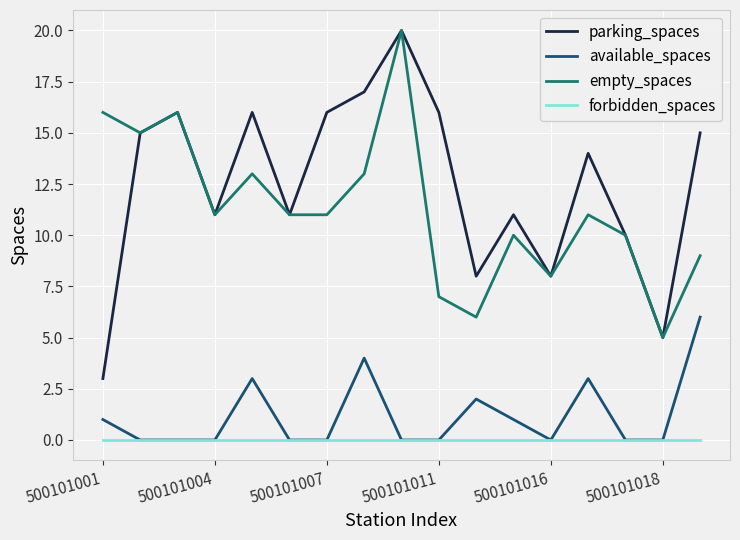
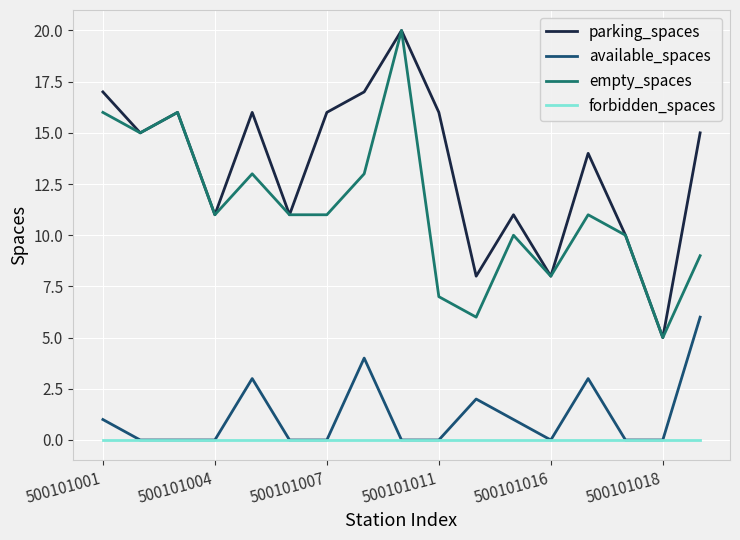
parking_spaces, 500101001: 3 -> 17
